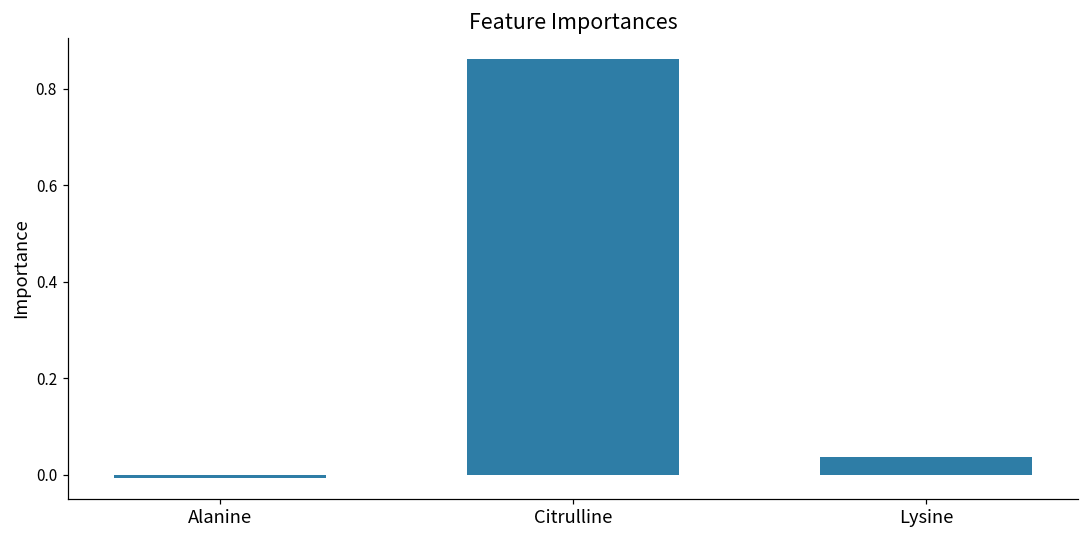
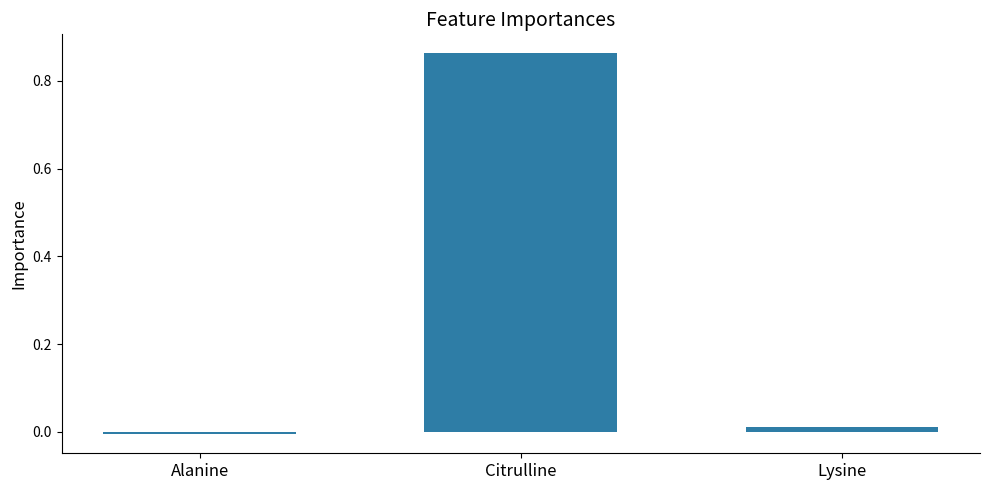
Lysine: 0.04 -> 0.01
